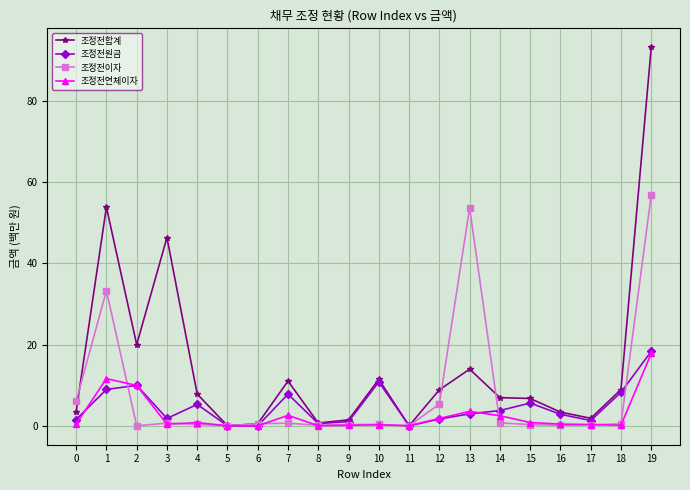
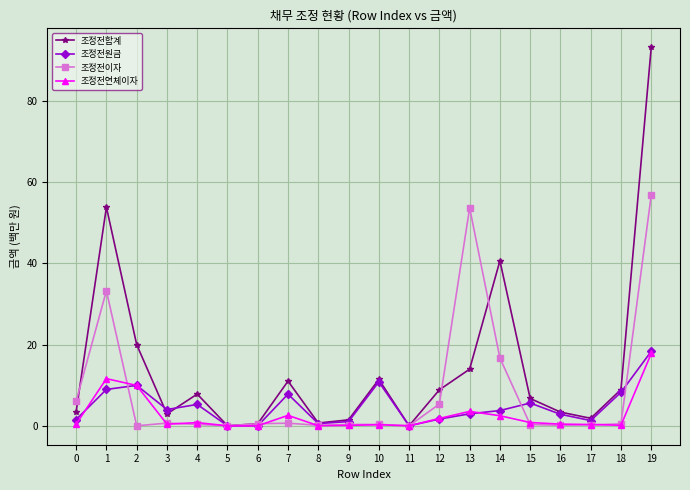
조정전합계, 3: 46 -> 3
조정전원금, 3: 2 -> 4
조정전합계, 14: 7 -> 41
조정전이자, 14: 1 -> 17
